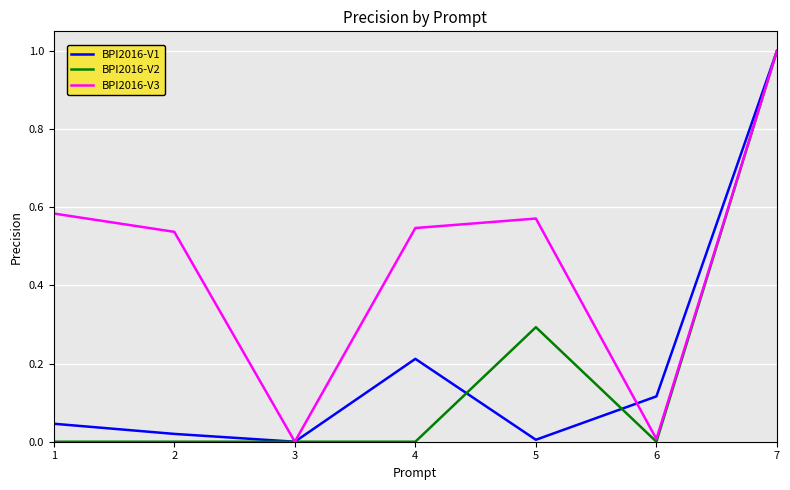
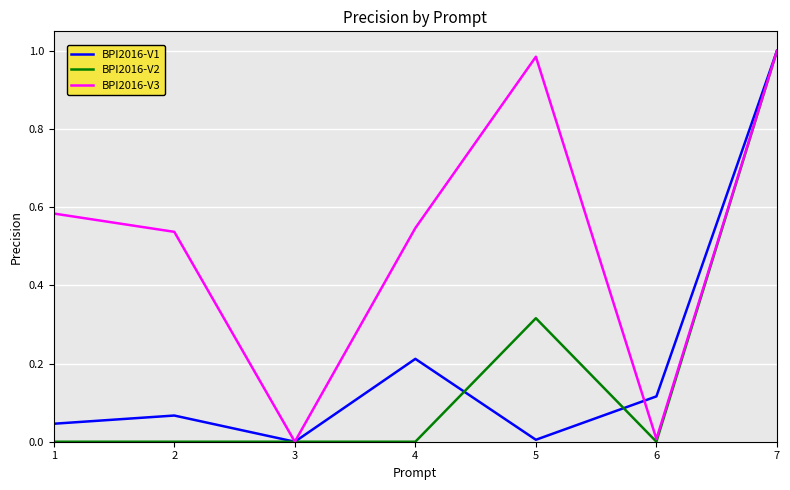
BPI2016-V1, 2: 0.02 -> 0.07
BPI2016-V2, 5: 0.29 -> 0.32
BPI2016-V3, 5: 0.57 -> 0.99
